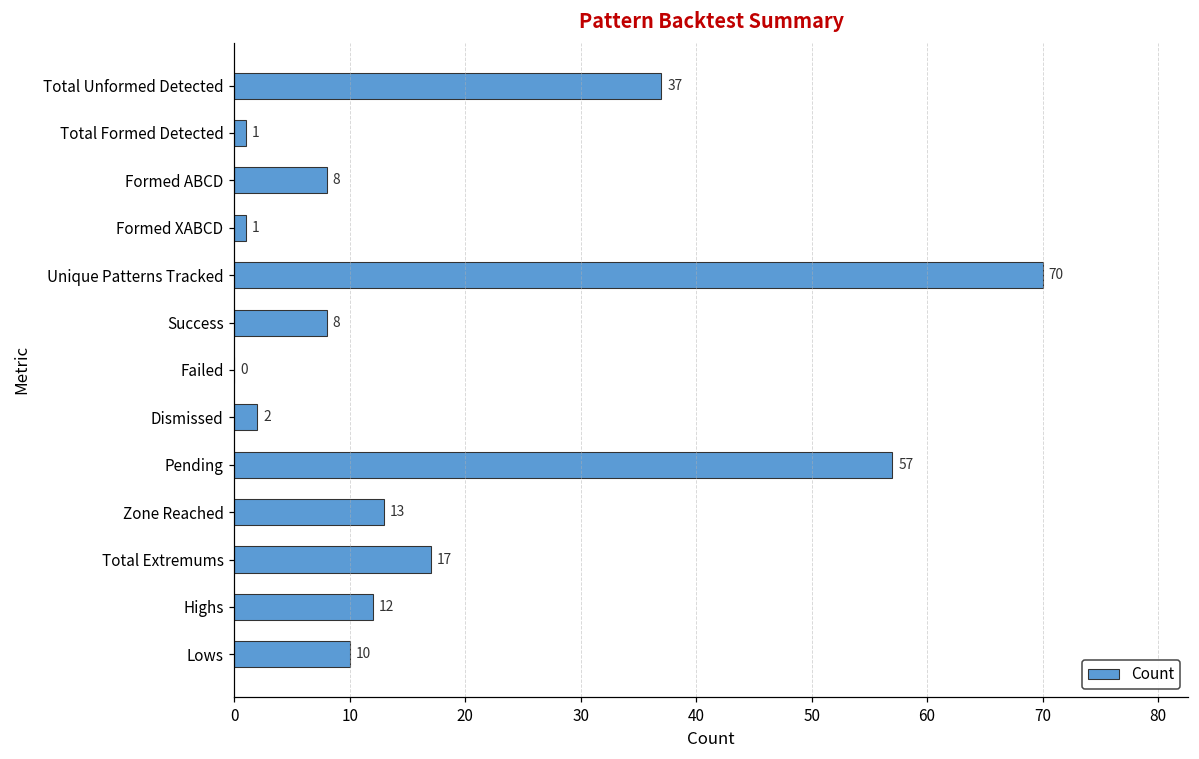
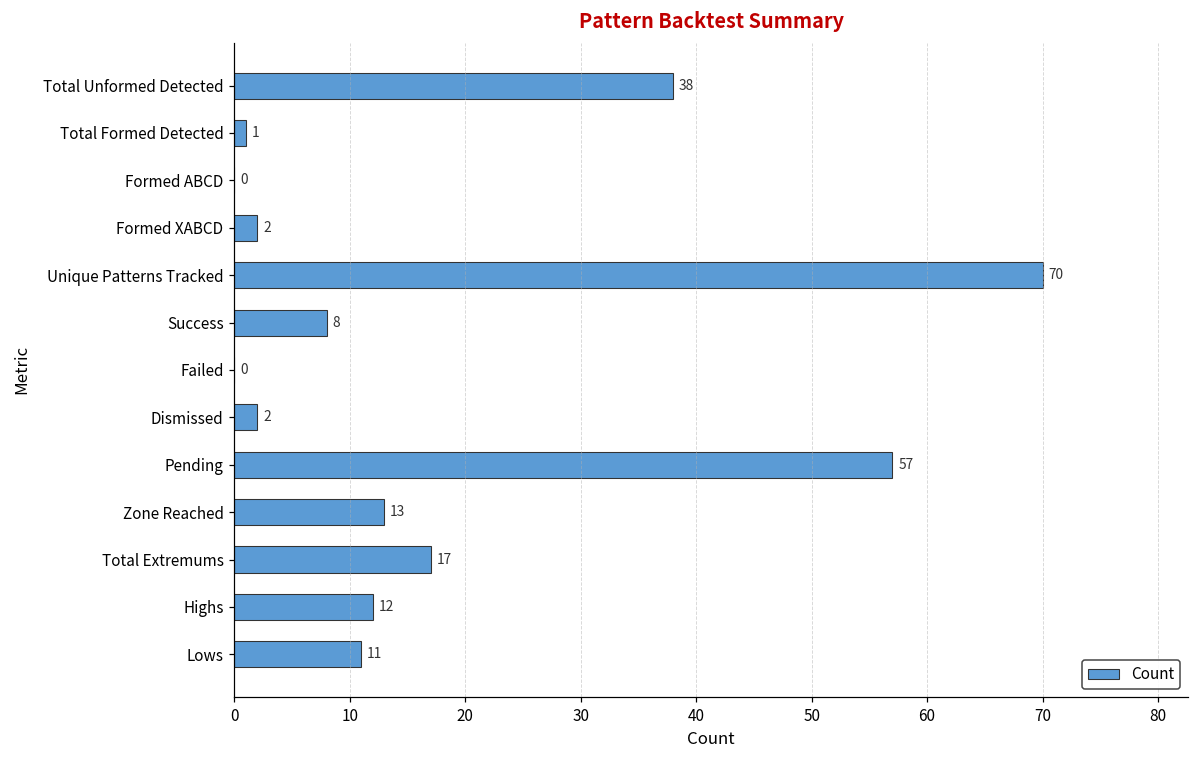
Total Unformed Detected: 37 -> 38
Formed ABCD: 8 -> 0
Formed XABCD: 1 -> 2
Lows: 10 -> 11
